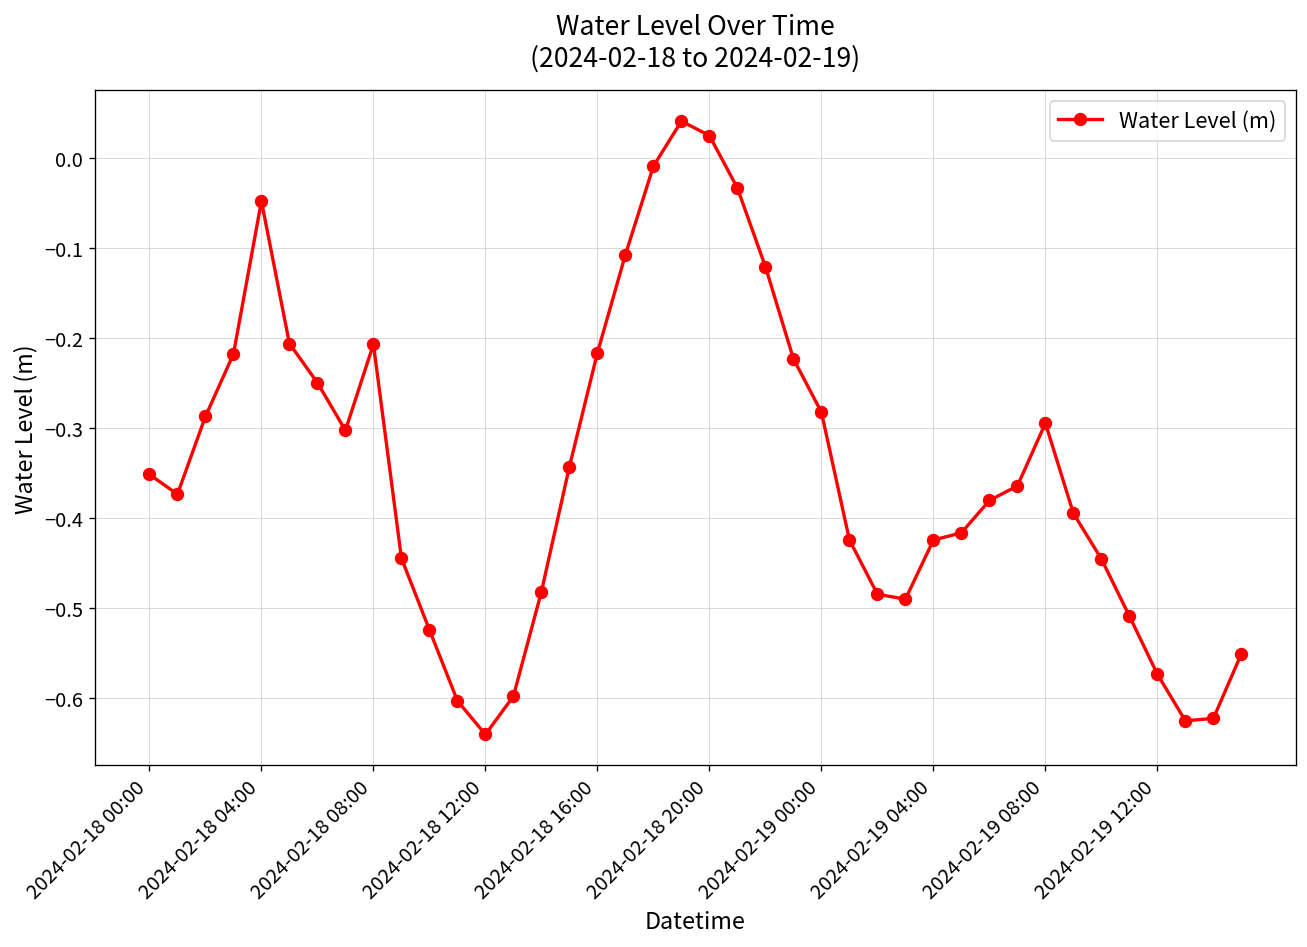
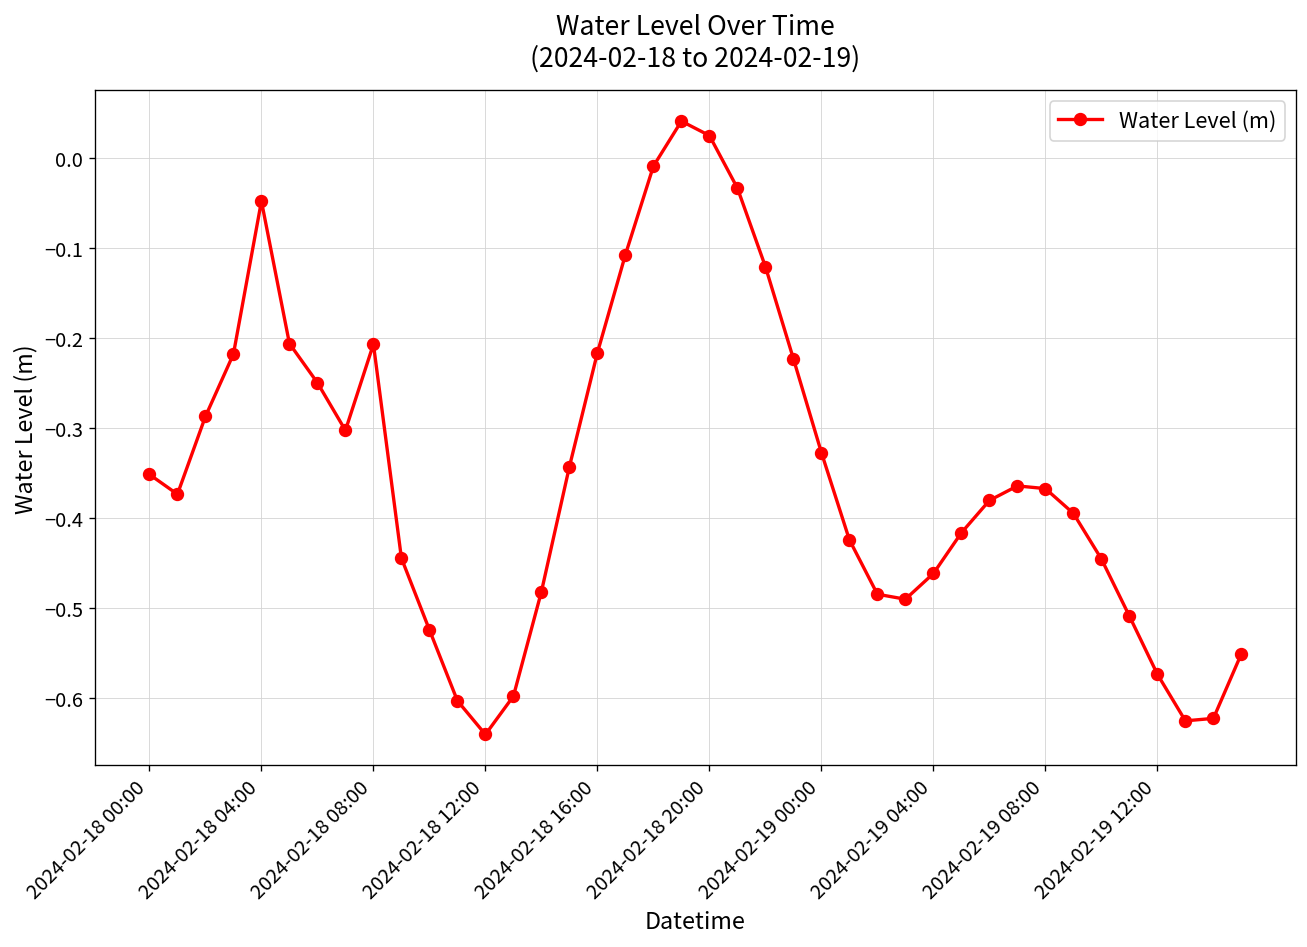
2024-02-19 00:00: -0.28 -> -0.33
2024-02-19 04:00: -0.42 -> -0.46
2024-02-19 08:00: -0.29 -> -0.37
